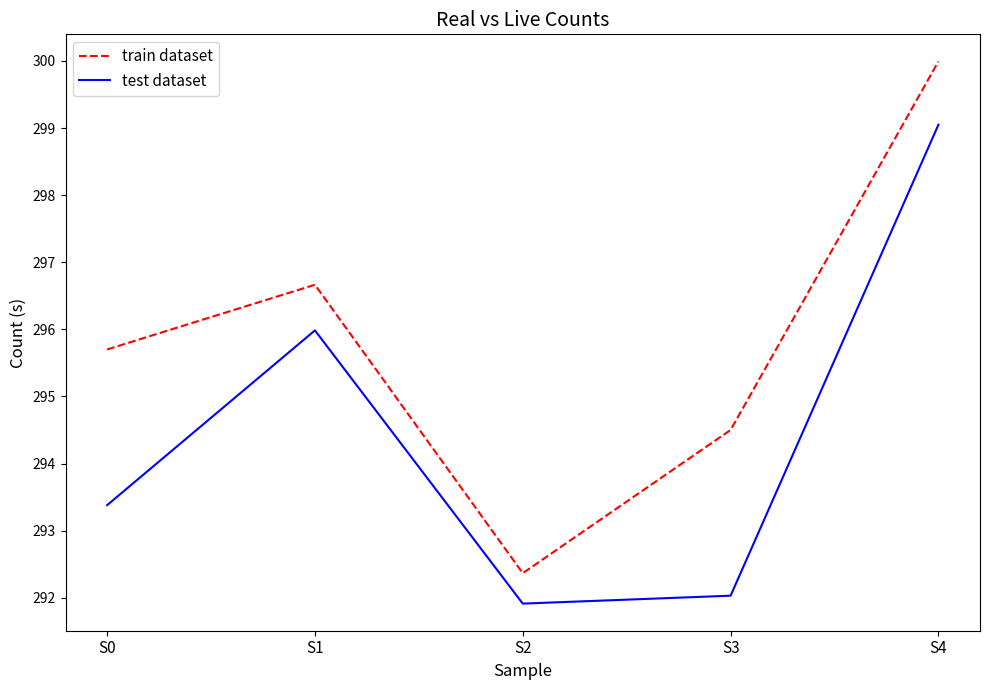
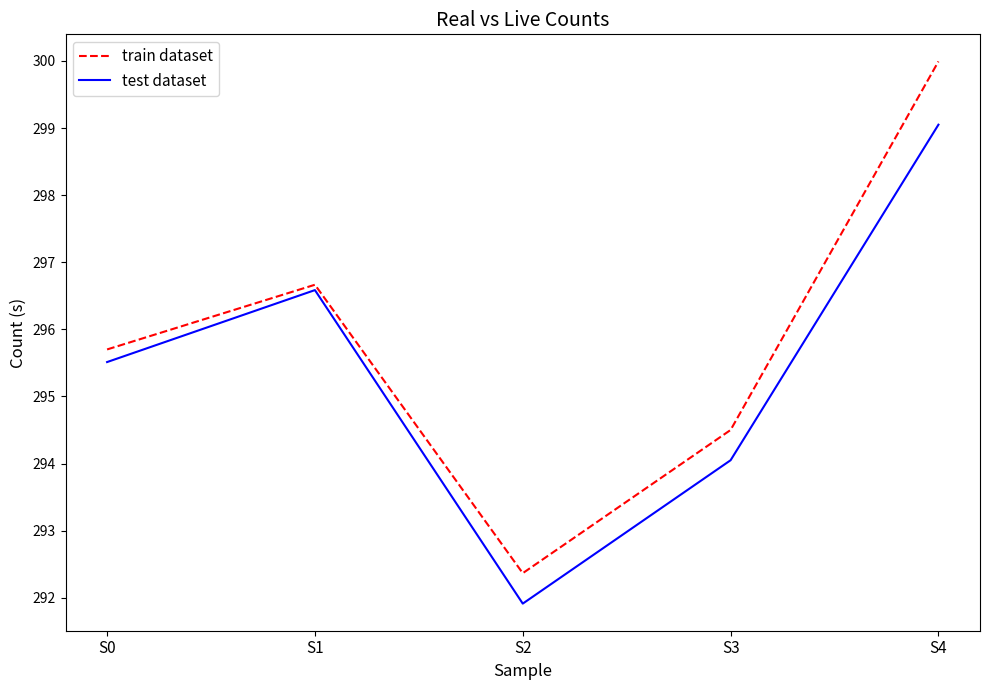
test dataset, S0: 293.4 -> 295.5
test dataset, S1: 296.0 -> 296.6
test dataset, S3: 292.0 -> 294.0
